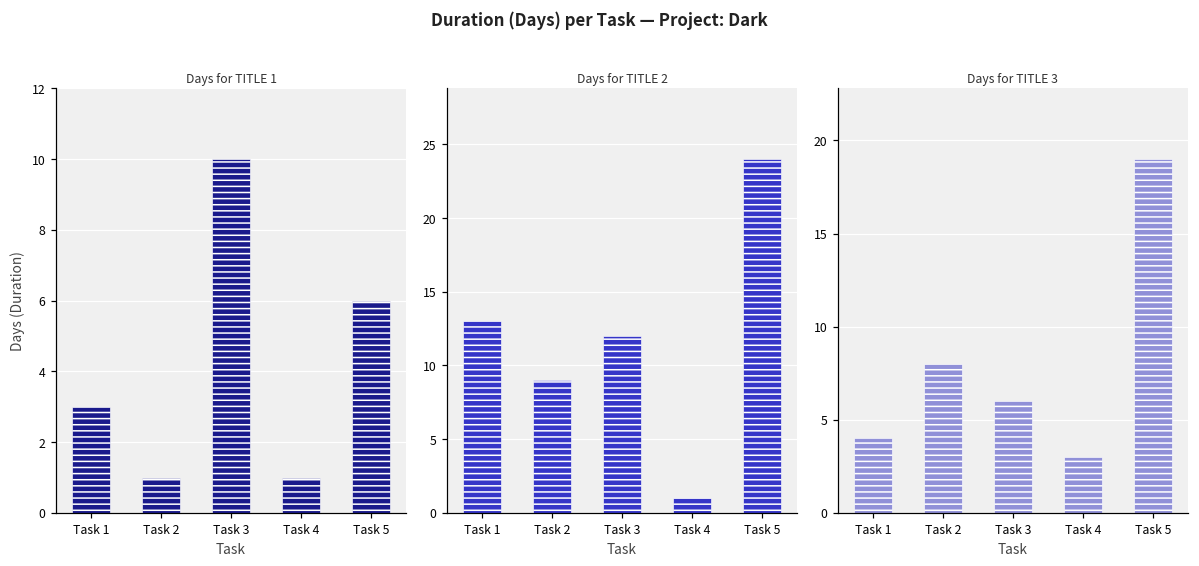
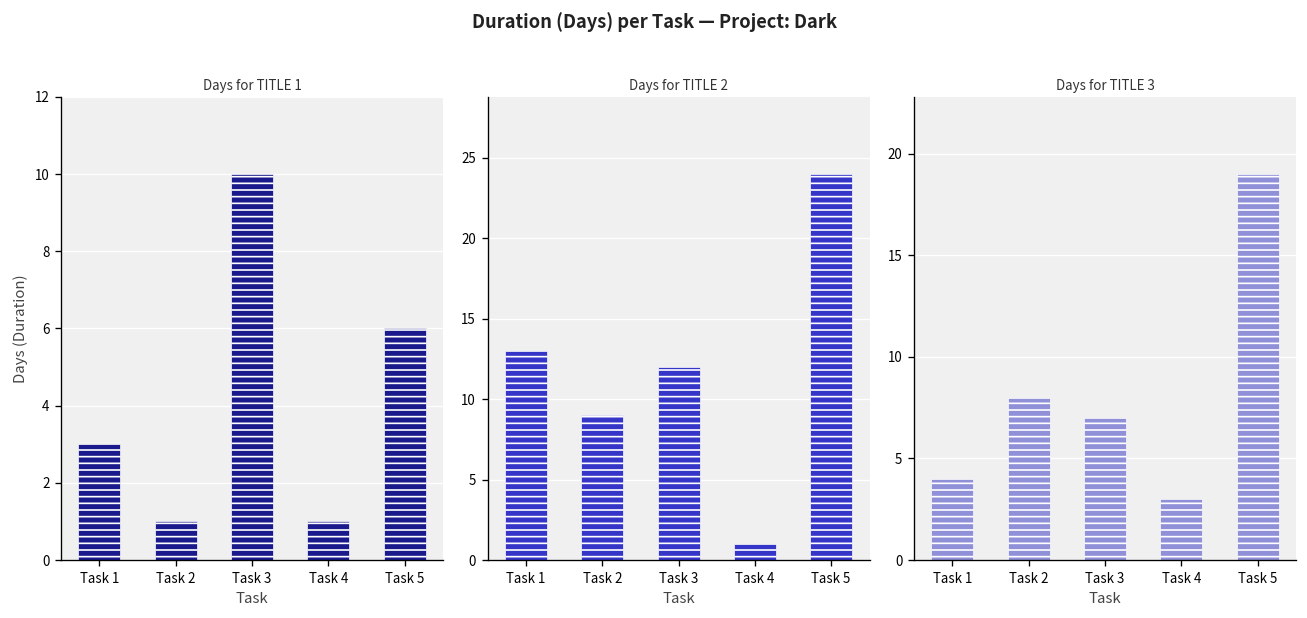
Days for TITLE 3, Task 3: 6 -> 7
